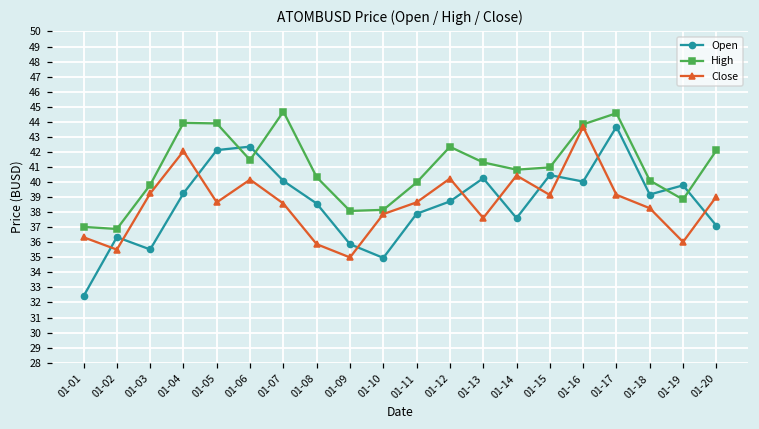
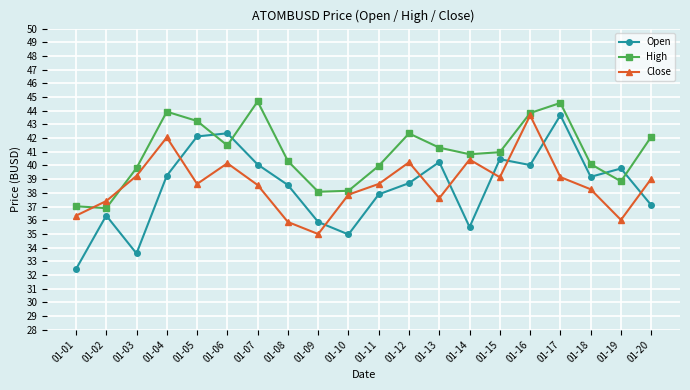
Close, 01-02: 35.5 -> 37.4
Open, 01-03: 35.5 -> 33.6
High, 01-05: 43.9 -> 43.3
Open, 01-14: 37.6 -> 35.5
